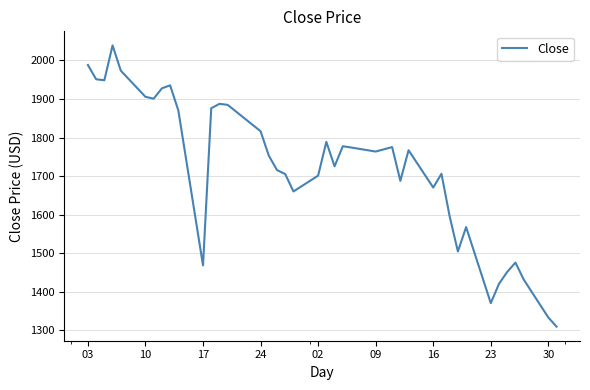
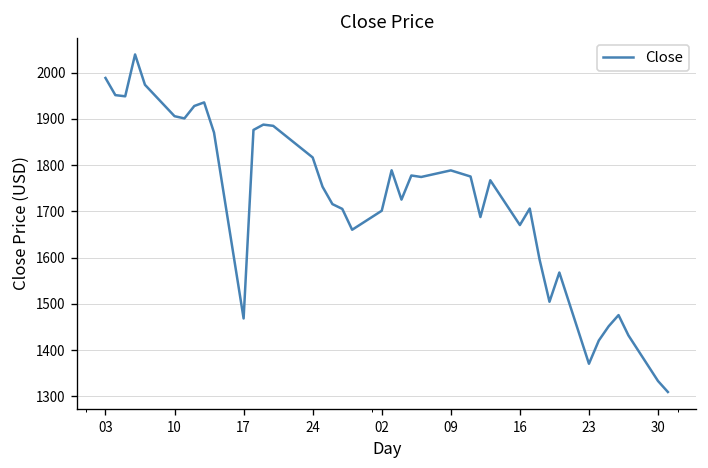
09: 1760 -> 1790
